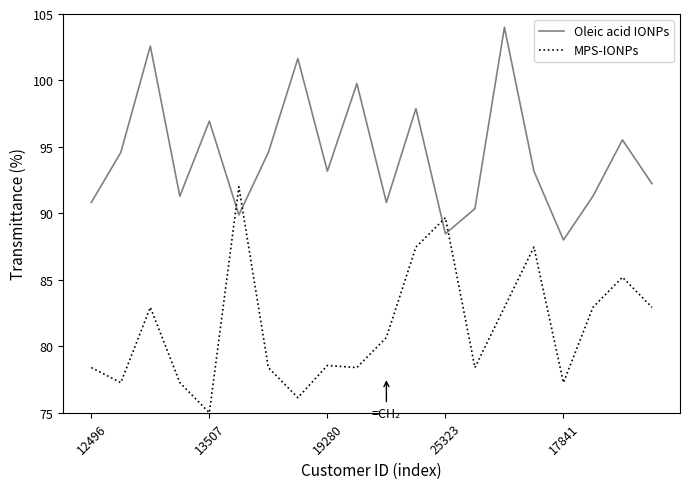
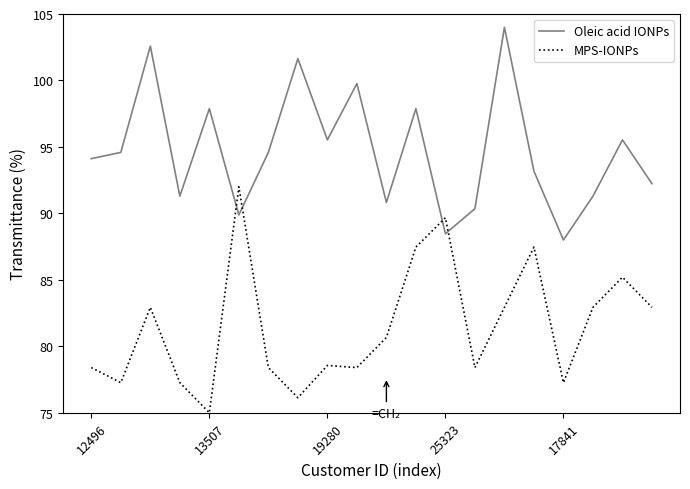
Oleic acid IONPs, 12496: 90.8 -> 94.1
Oleic acid IONPs, 13507: 96.9 -> 97.9
Oleic acid IONPs, 19280: 93.2 -> 95.5
